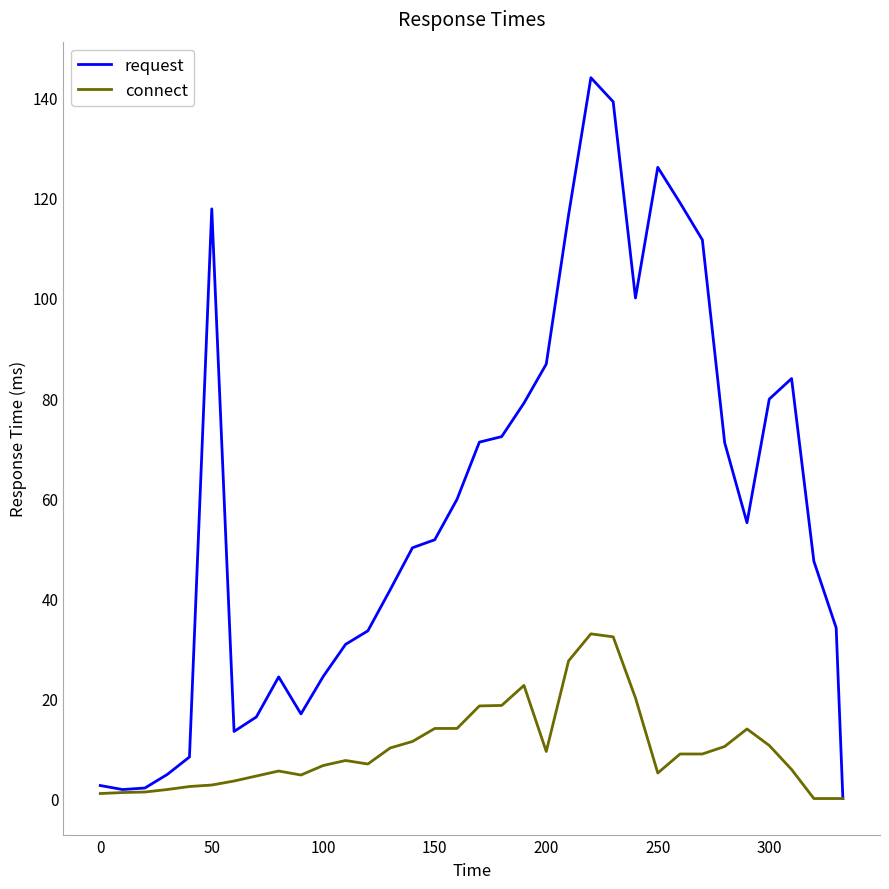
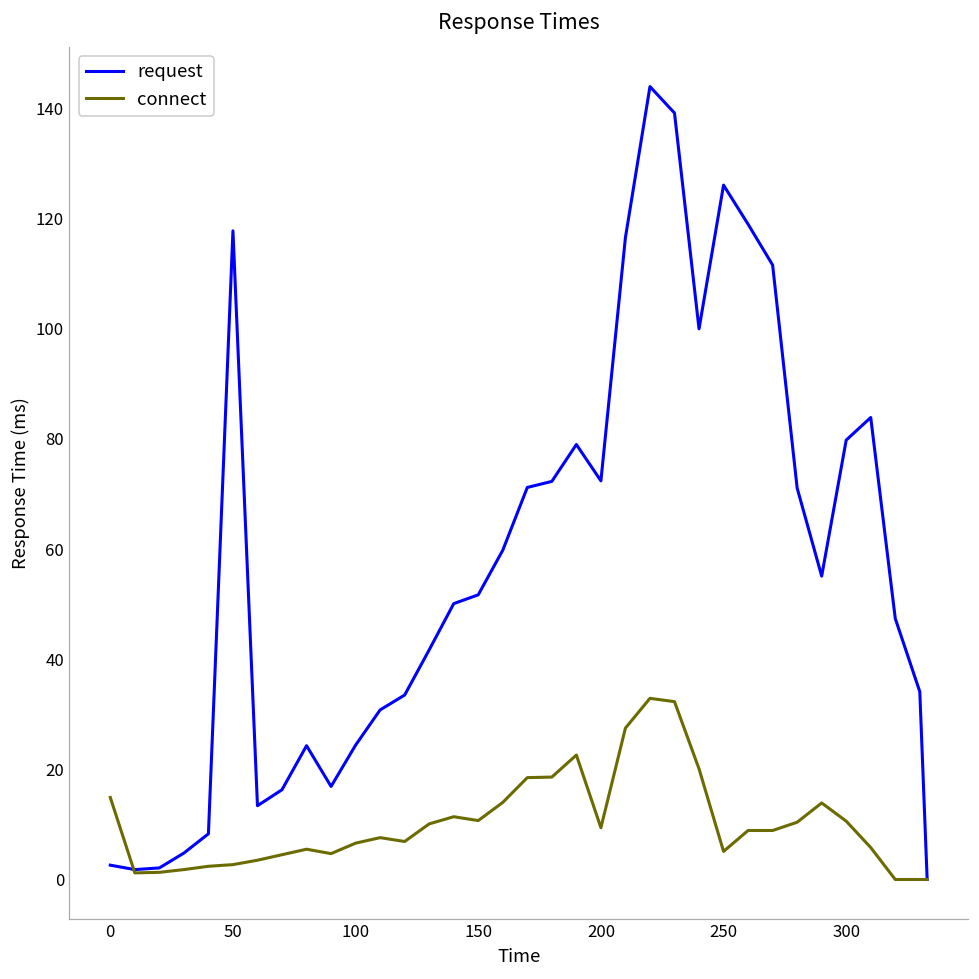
connect, 0: 1 -> 15
connect, 150: 14 -> 11
request, 200: 87 -> 72
